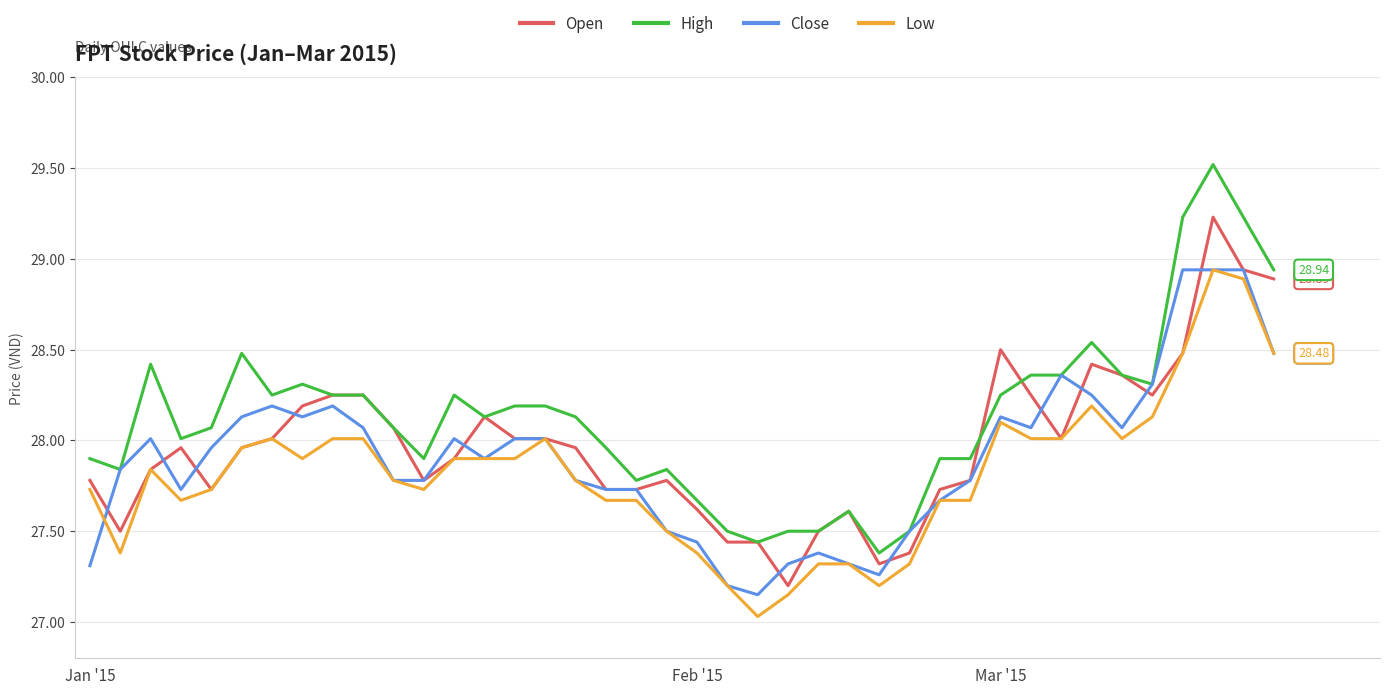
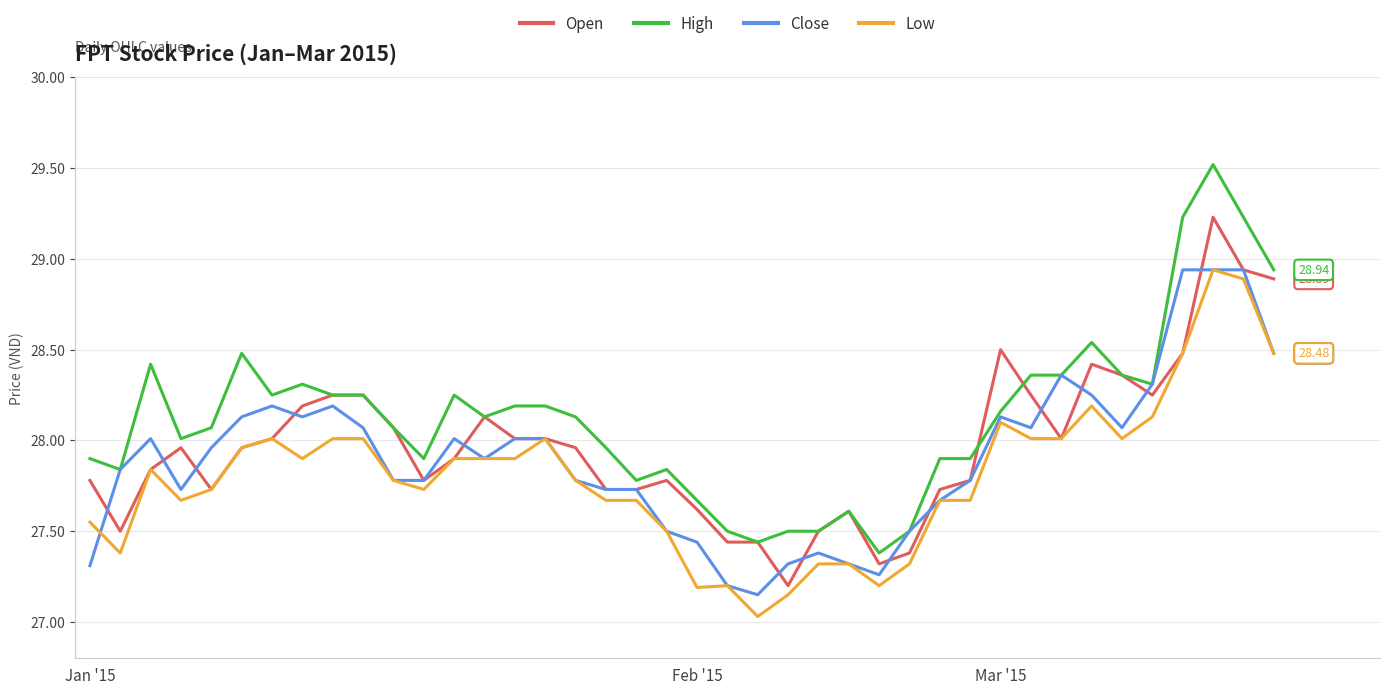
Low, Jan '15: 27.73 -> 27.55
Low, Feb '15: 27.38 -> 27.19
High, Mar '15: 28.25 -> 28.16
